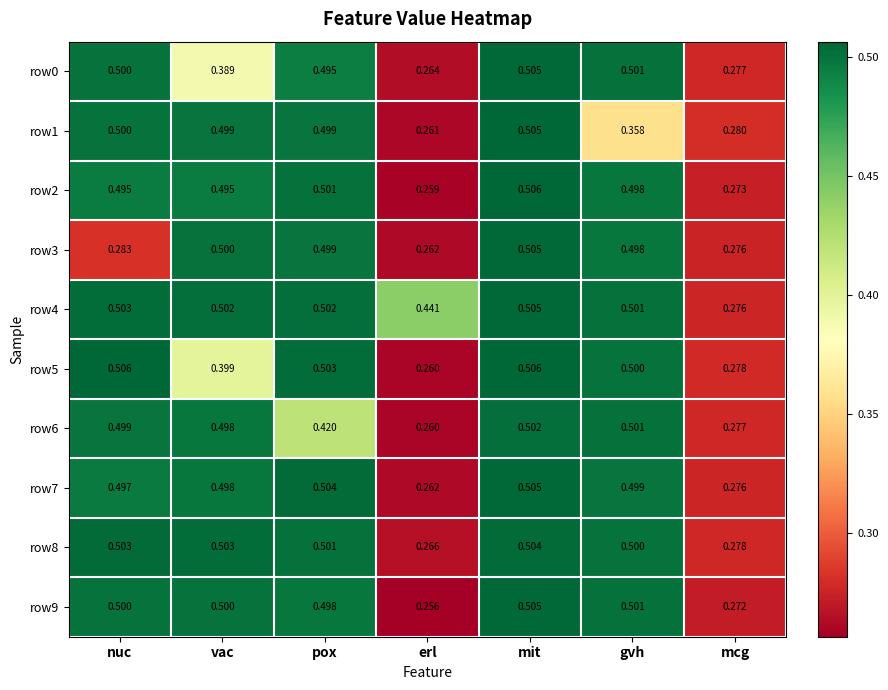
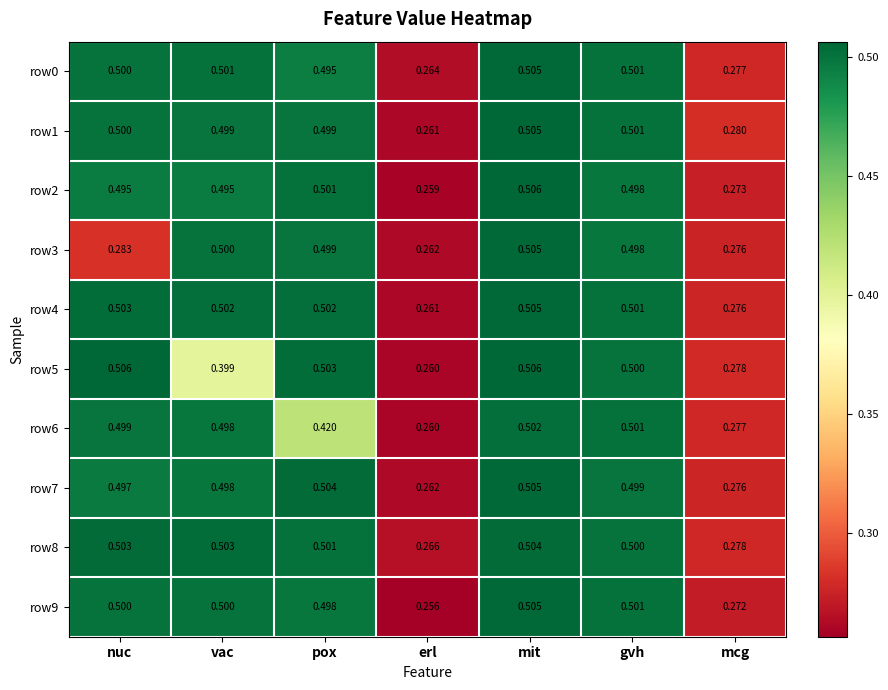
row0, vac: 0.389 -> 0.501
row1, gvh: 0.358 -> 0.501
row4, erl: 0.441 -> 0.261
